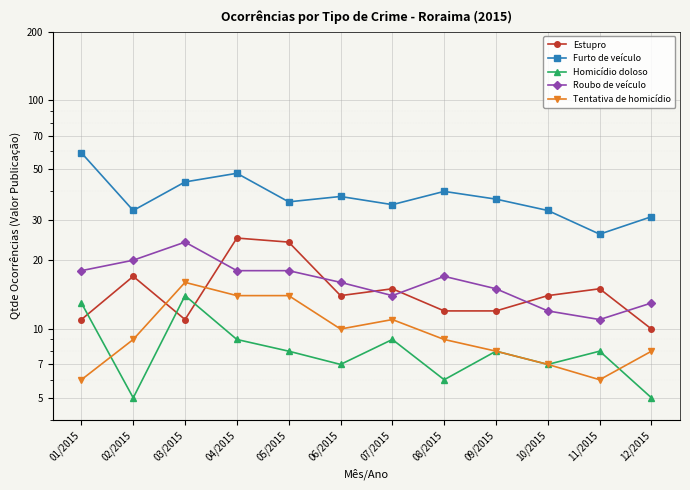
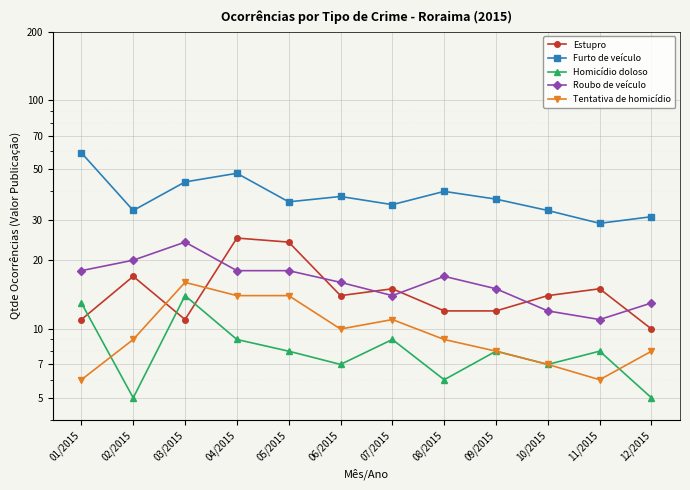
Furto de veículo, 11/2015: 26 -> 29
